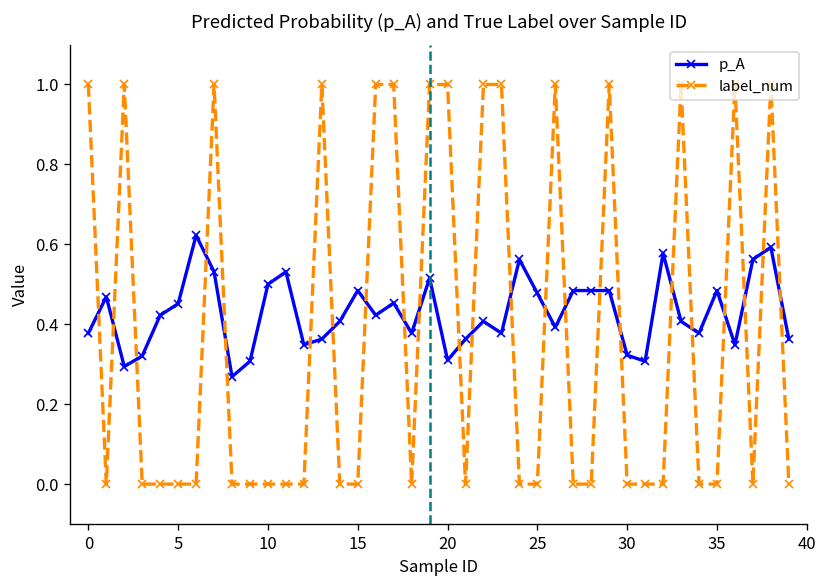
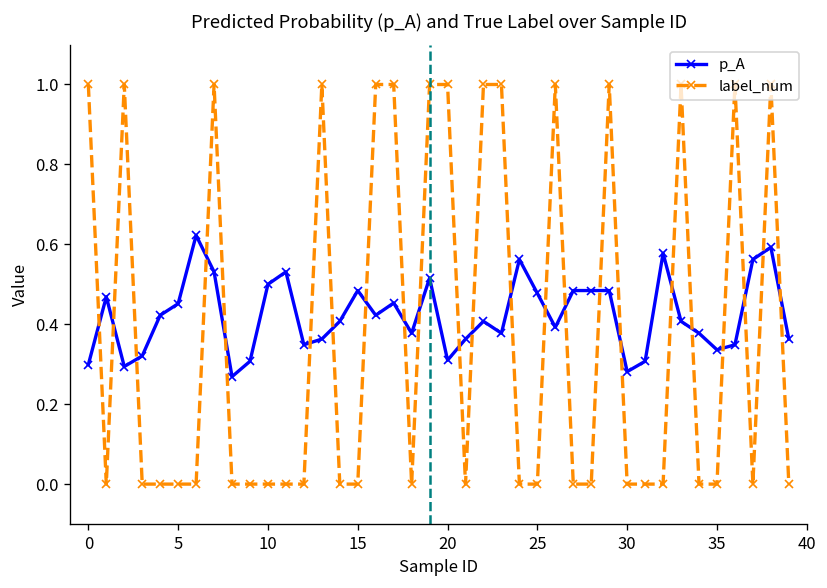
p_A, 0: 0.38 -> 0.30
p_A, 30: 0.32 -> 0.28
p_A, 35: 0.48 -> 0.34
